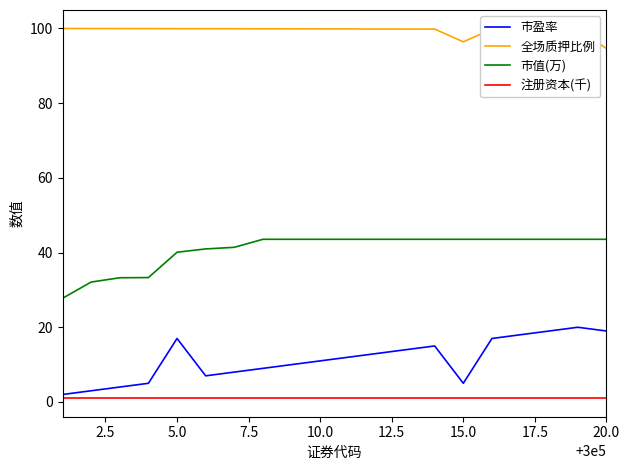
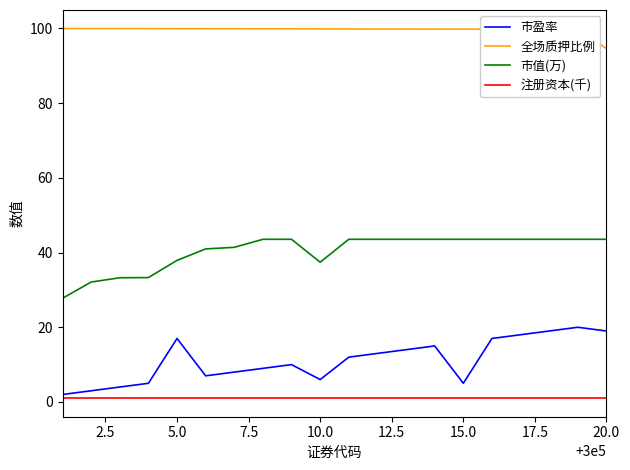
市值(万), 5.0: 40 -> 38
市盈率, 10.0: 11 -> 6
市值(万), 10.0: 44 -> 37
全场质押比例, 15.0: 96 -> 100
